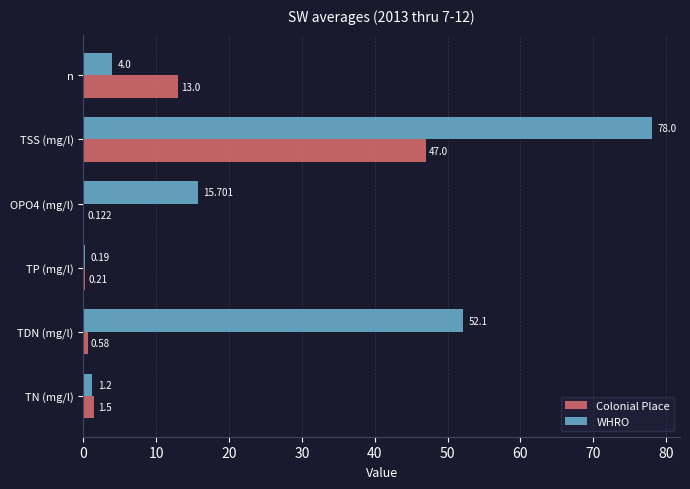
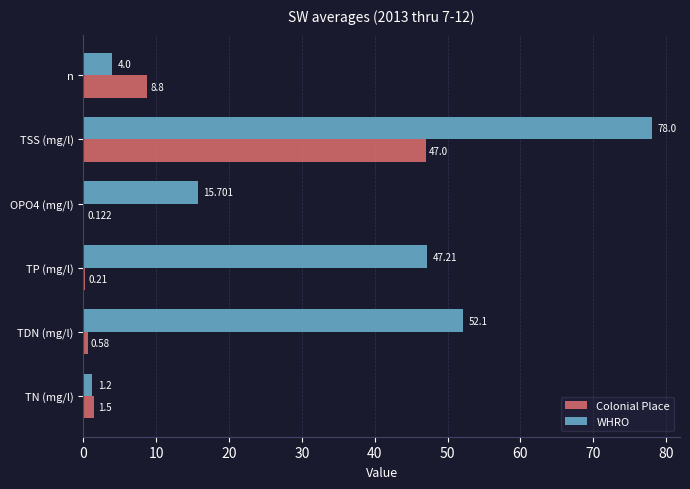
Colonial Place, n: 13.0 -> 8.8
WHRO, TP (mg/l): 0.19 -> 47.21
